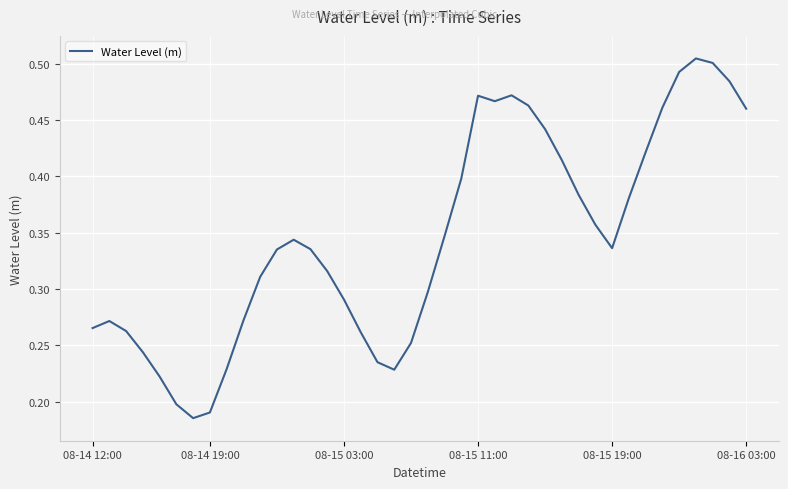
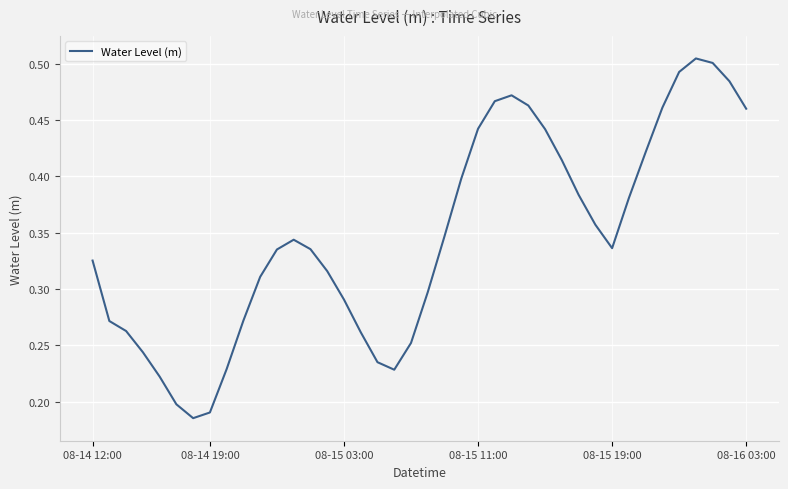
08-14 12:00: 0.265 -> 0.325
08-15 11:00: 0.471 -> 0.442
